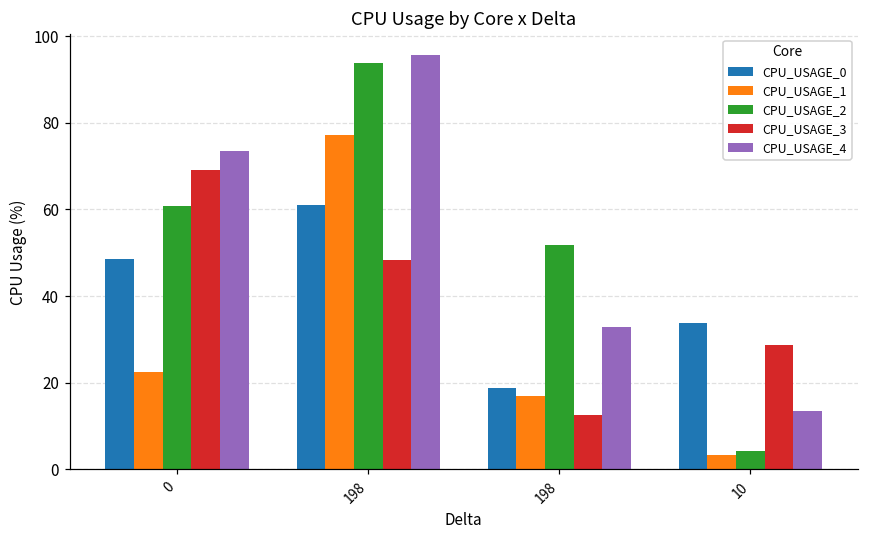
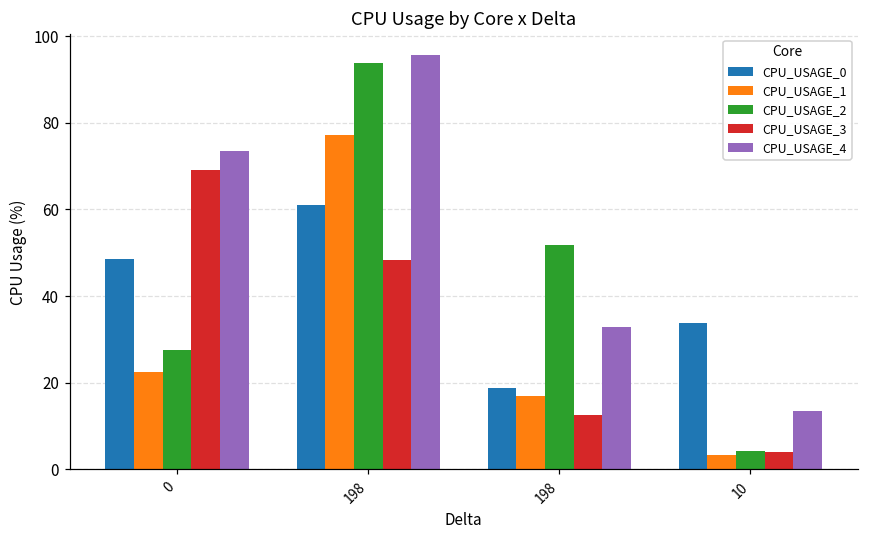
CPU_USAGE_2, 0: 61 -> 27
CPU_USAGE_3, 10: 29 -> 4
